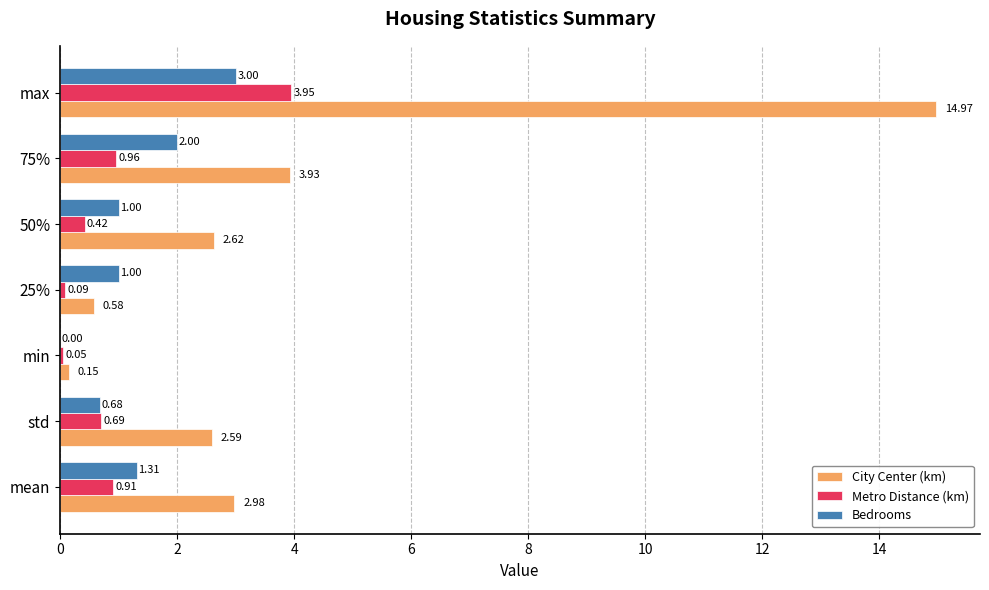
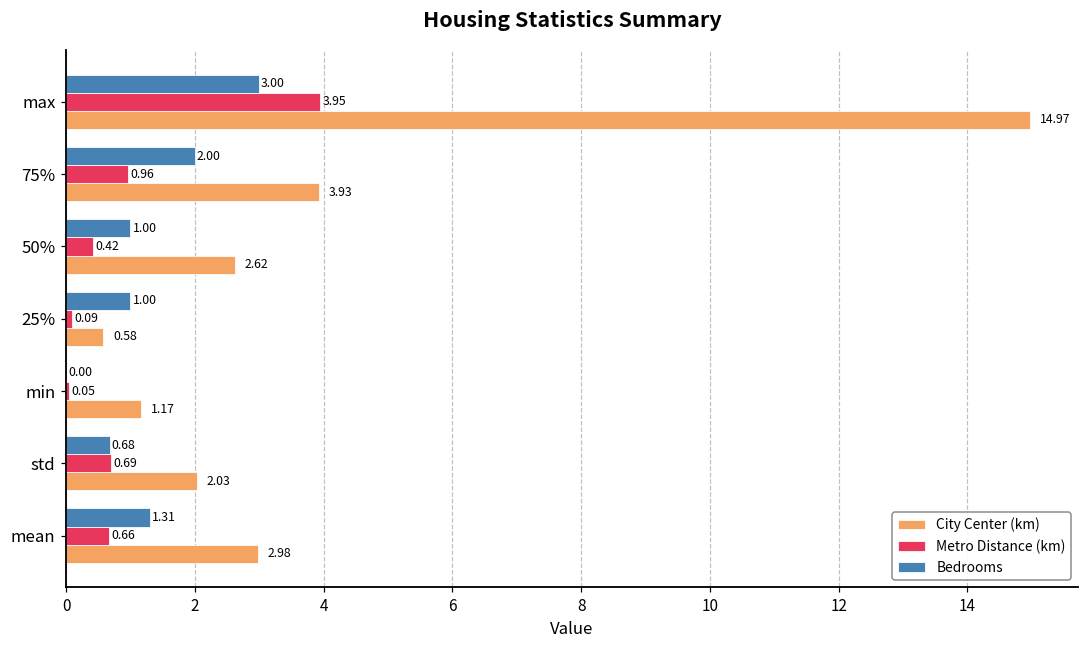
City Center (km), min: 0.15 -> 1.17
City Center (km), std: 2.59 -> 2.03
Metro Distance (km), mean: 0.91 -> 0.66
